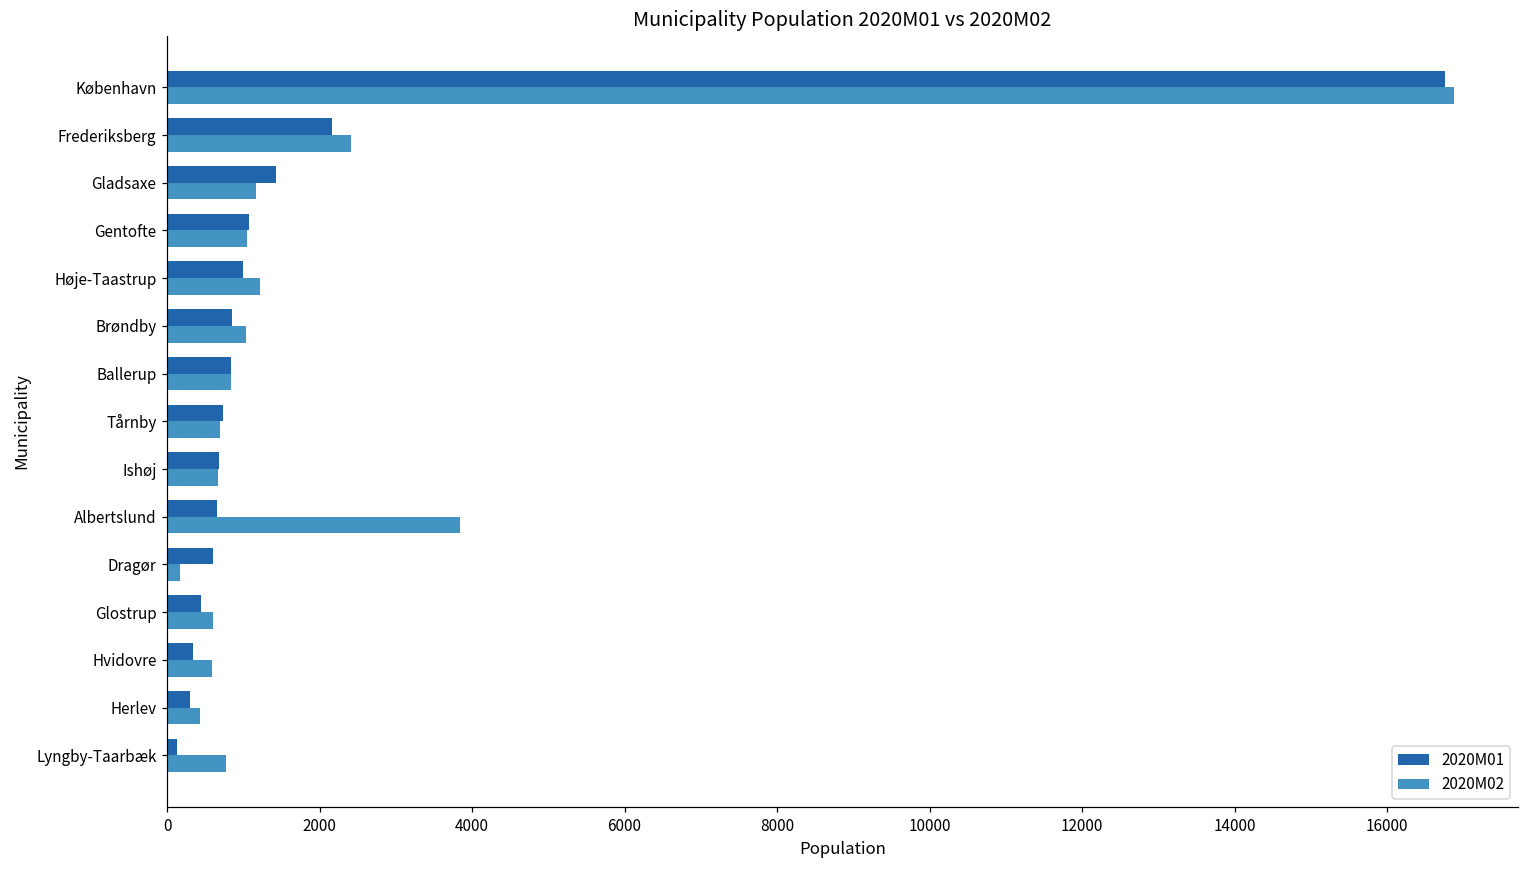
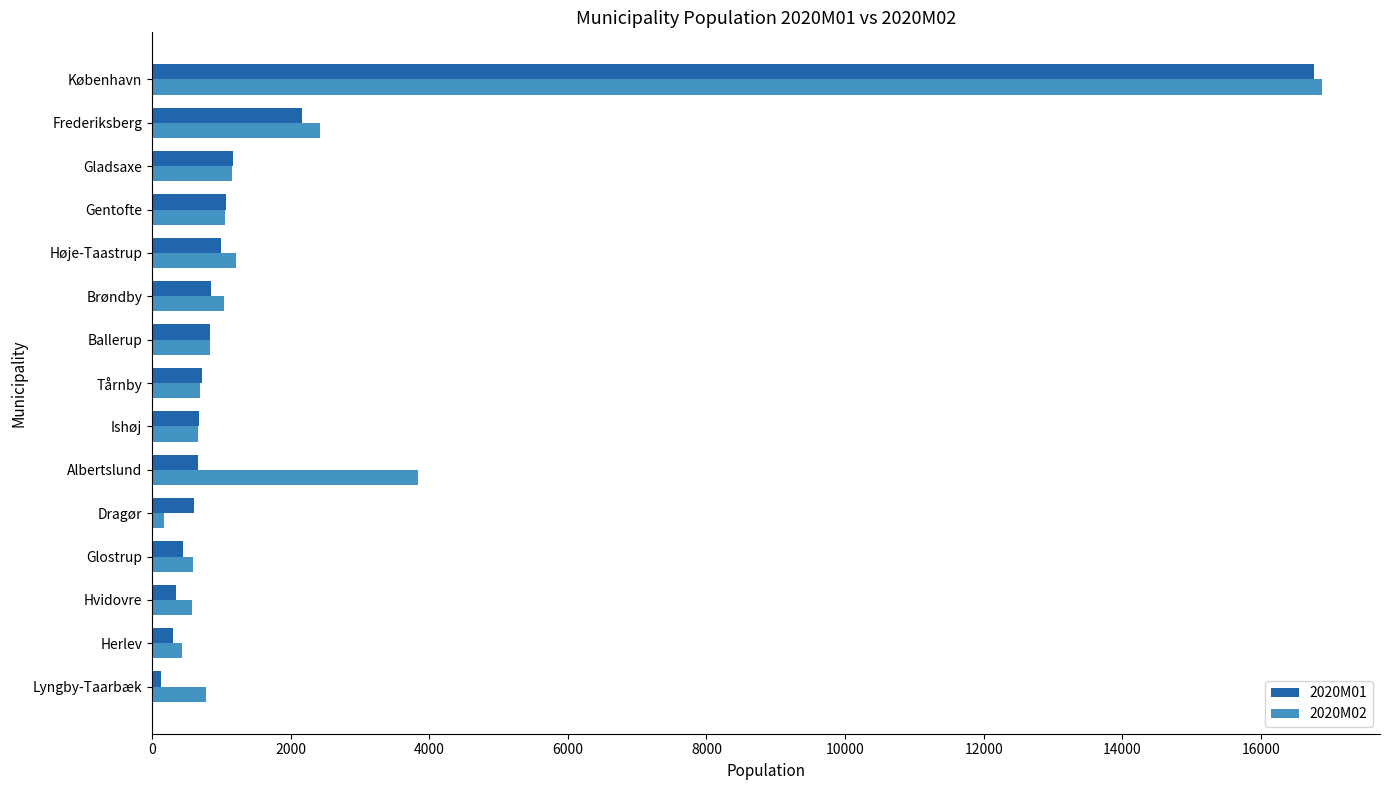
2020M01, Gladsaxe: 1400 -> 1200
